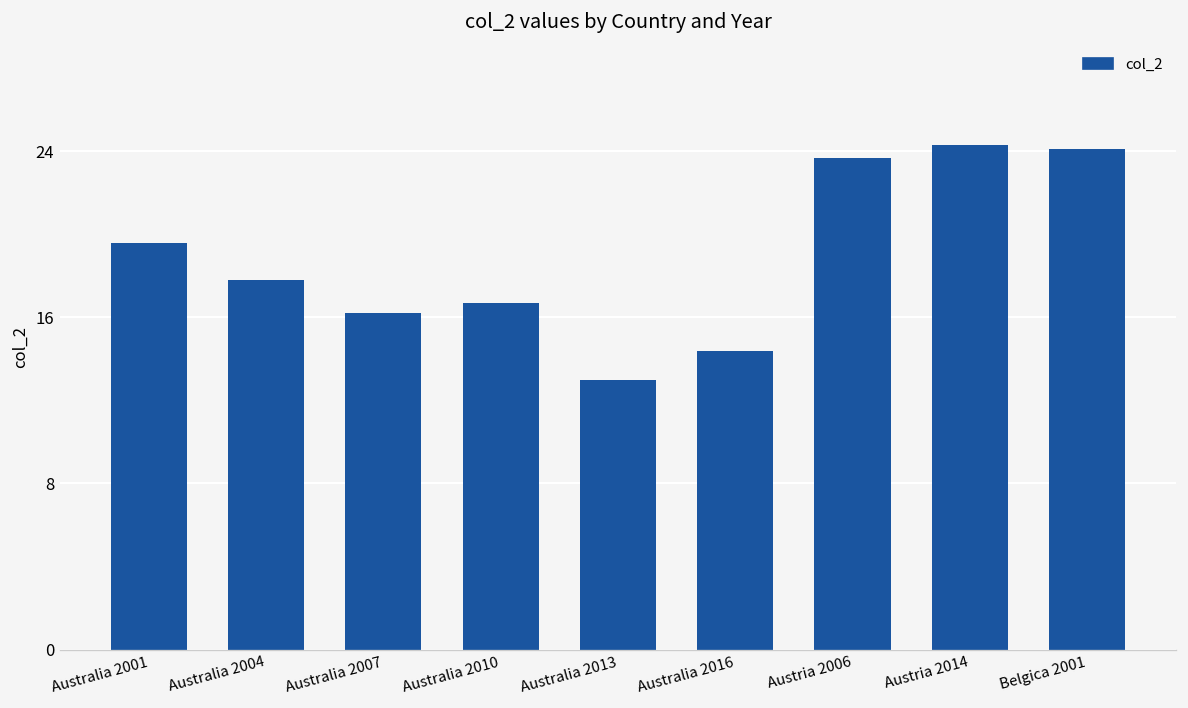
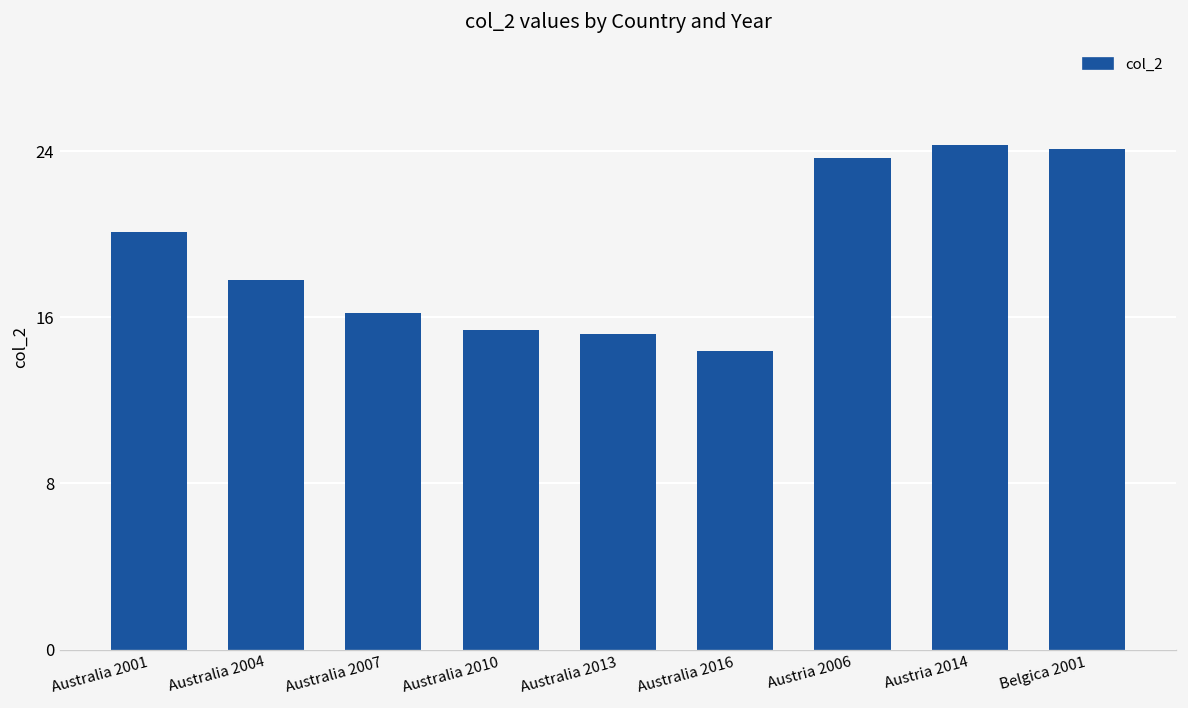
Australia 2001: 19.6 -> 20.1
Australia 2010: 16.7 -> 15.4
Australia 2013: 13.0 -> 15.2
